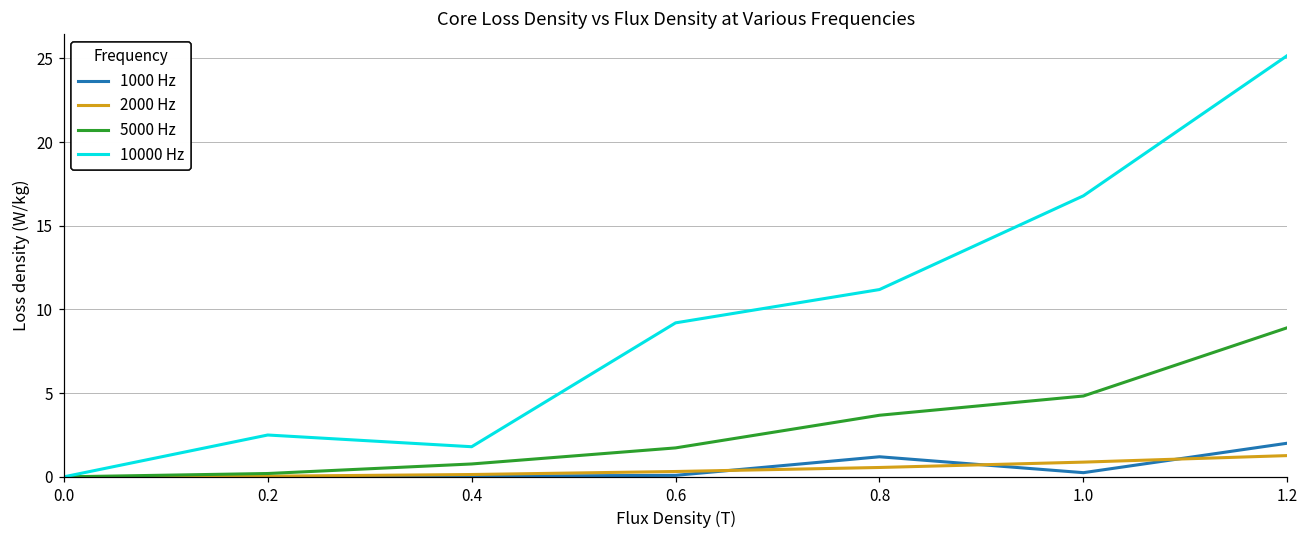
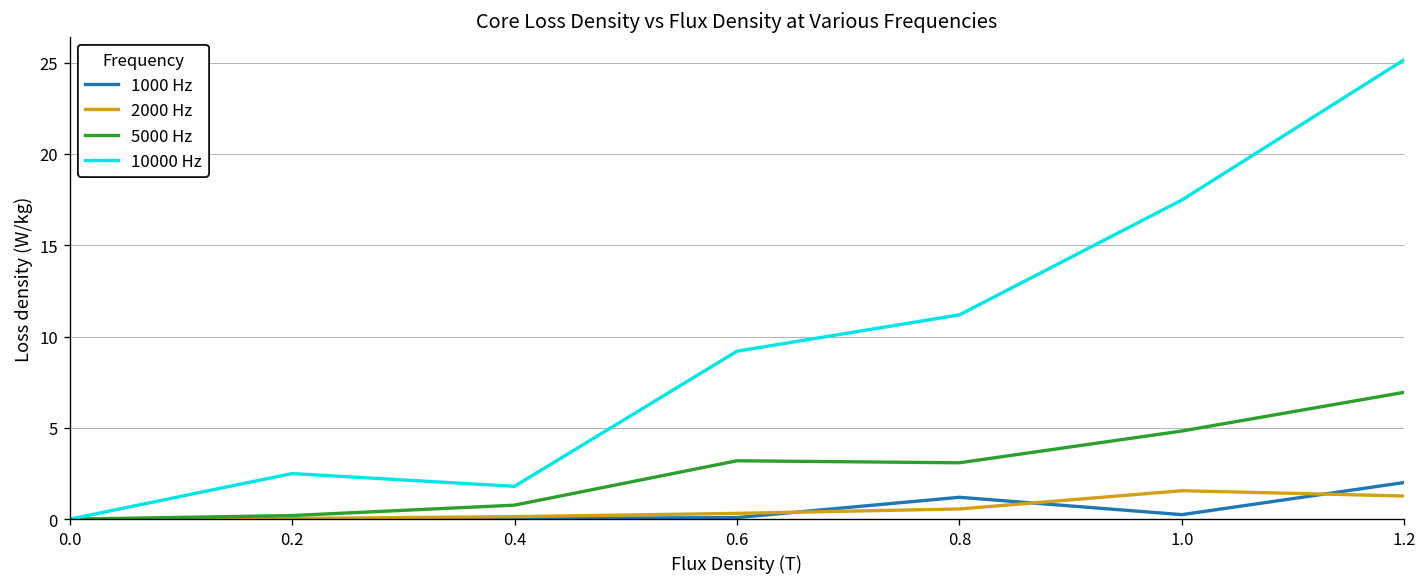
5000 Hz, 0.6: 1.7 -> 3.2
5000 Hz, 0.8: 3.7 -> 3.1
2000 Hz, 1.0: 0.9 -> 1.6
10000 Hz, 1.0: 16.8 -> 17.5
5000 Hz, 1.2: 8.9 -> 7.0
